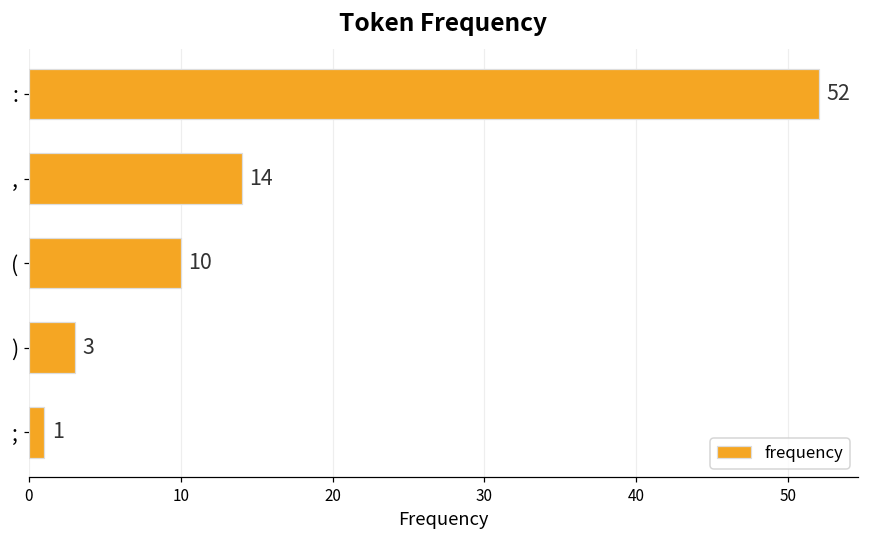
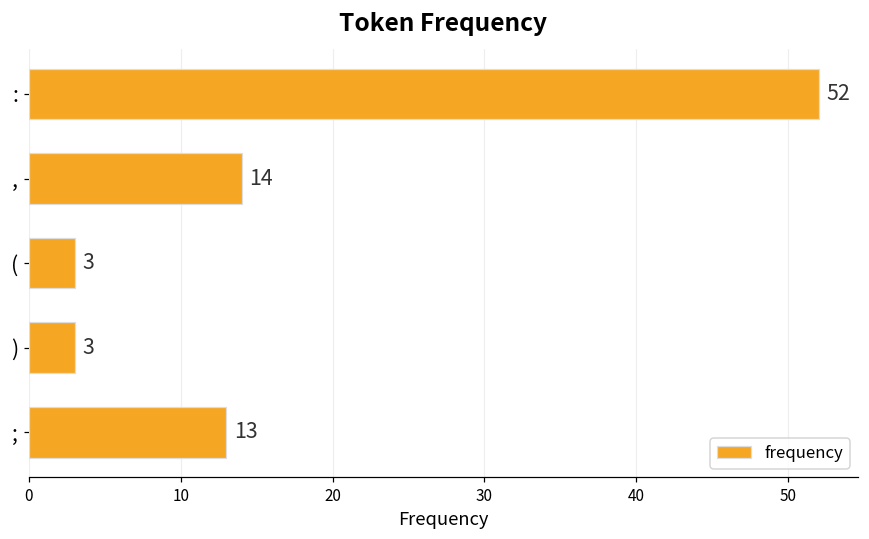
(: 10 -> 3
;: 1 -> 13
